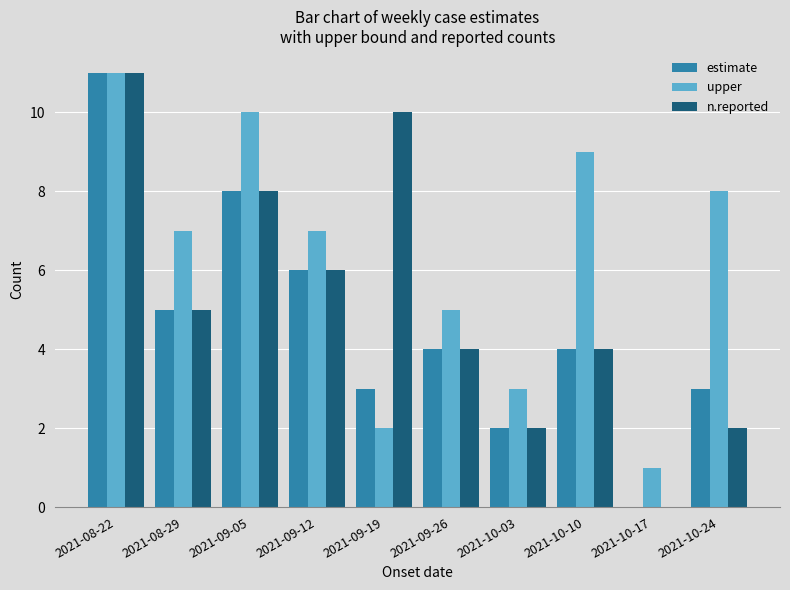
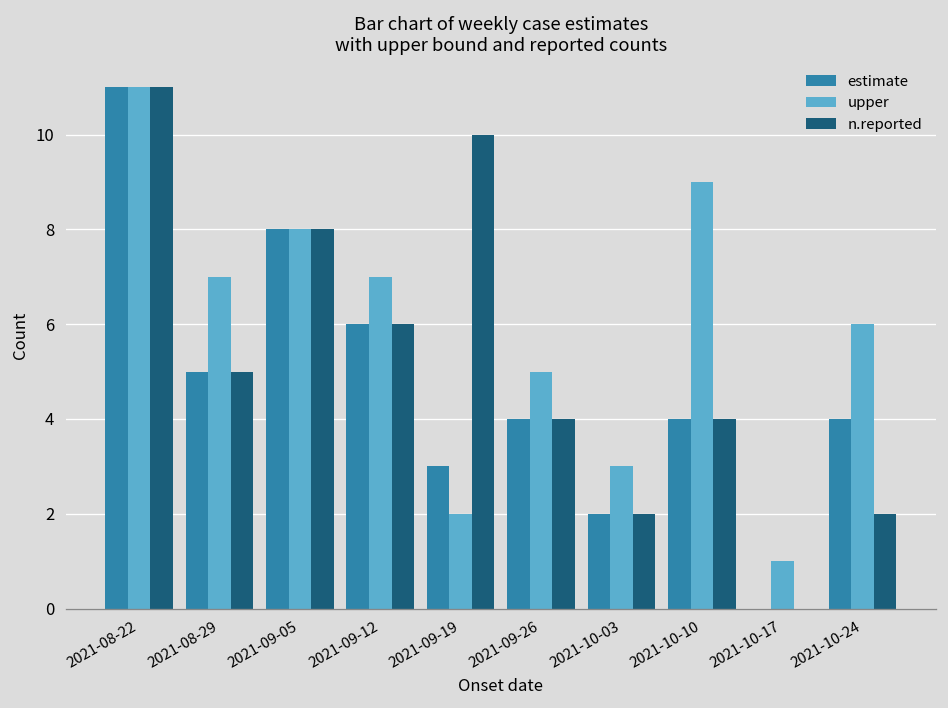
upper, 2021-09-05: 10 -> 8
estimate, 2021-10-24: 3 -> 4
upper, 2021-10-24: 8 -> 6
